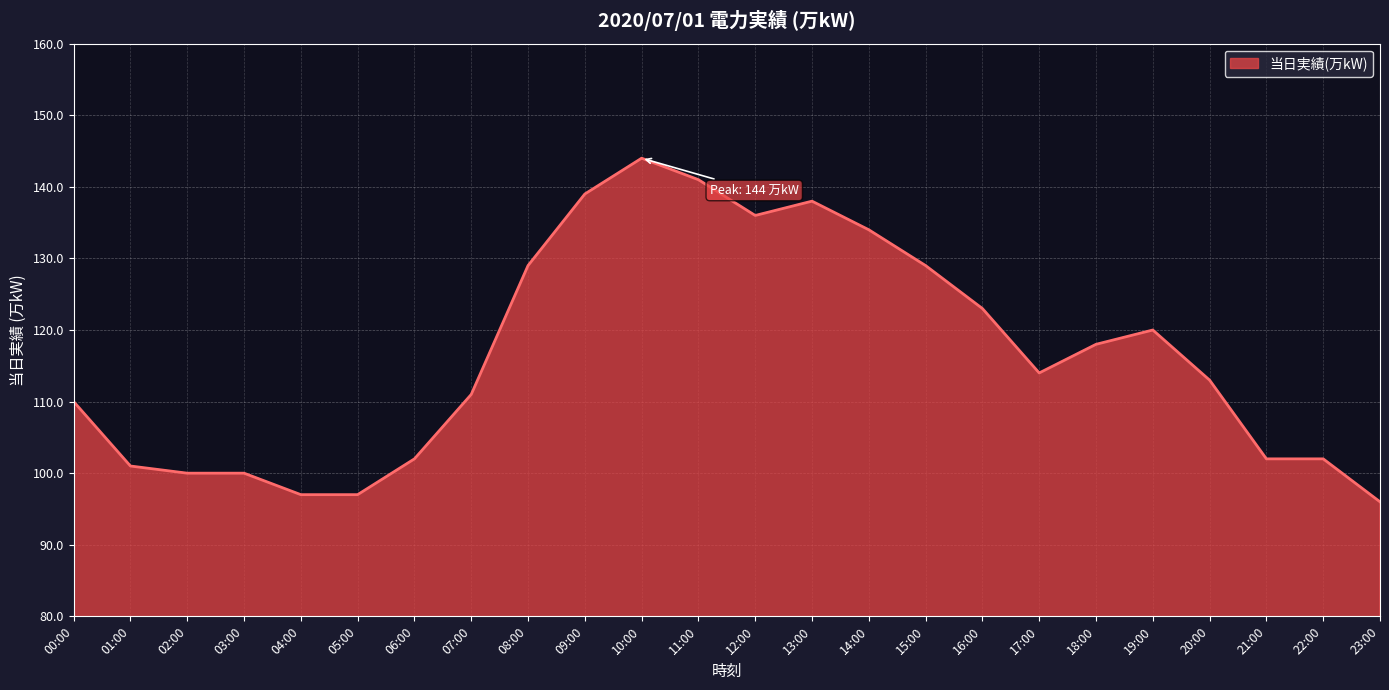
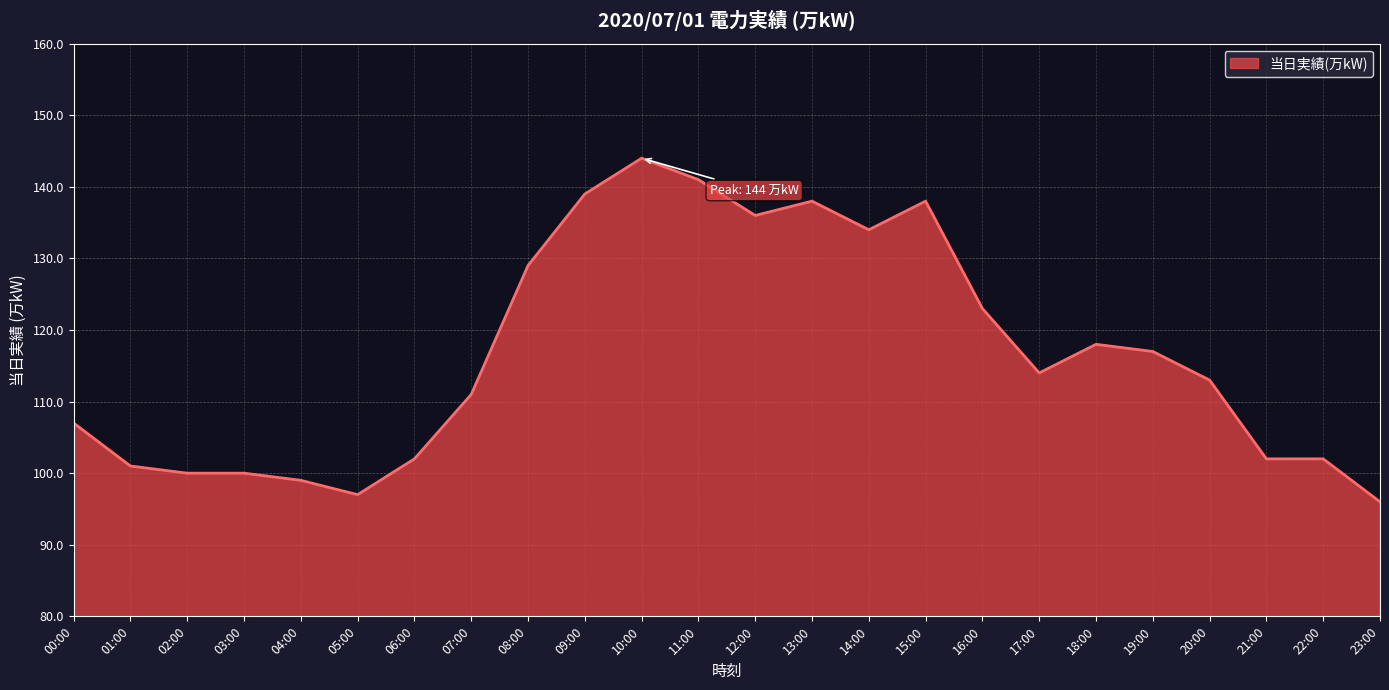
00:00: 110 -> 107
04:00: 97 -> 99
15:00: 129 -> 138
19:00: 120 -> 117
